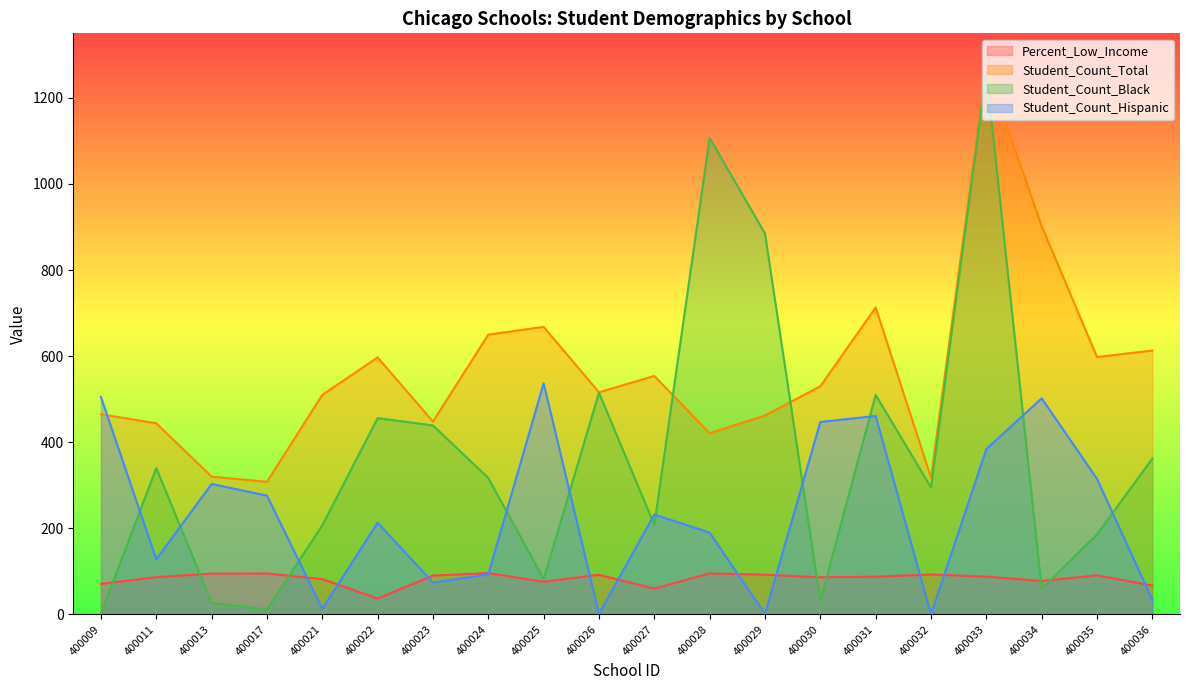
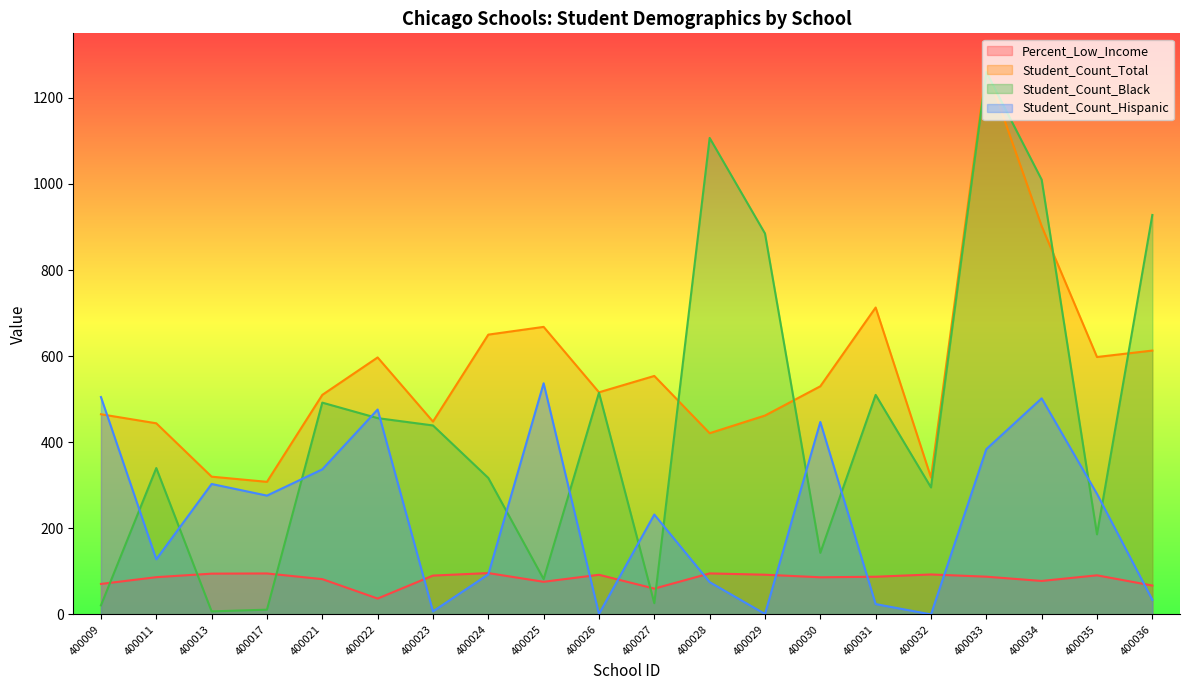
Student_Count_Black, 400009: 0 -> 20
Student_Count_Black, 400013: 30 -> 10
Student_Count_Black, 400021: 210 -> 490
Student_Count_Hispanic, 400021: 10 -> 340
Student_Count_Hispanic, 400022: 210 -> 480
Student_Count_Hispanic, 400023: 70 -> 10
Student_Count_Black, 400027: 210 -> 30
Student_Count_Hispanic, 400028: 190 -> 80
Student_Count_Black, 400030: 30 -> 140
Student_Count_Hispanic, 400031: 460 -> 20
Student_Count_Black, 400034: 60 -> 1010
Student_Count_Hispanic, 400035: 320 -> 280
Student_Count_Black, 400036: 360 -> 930
